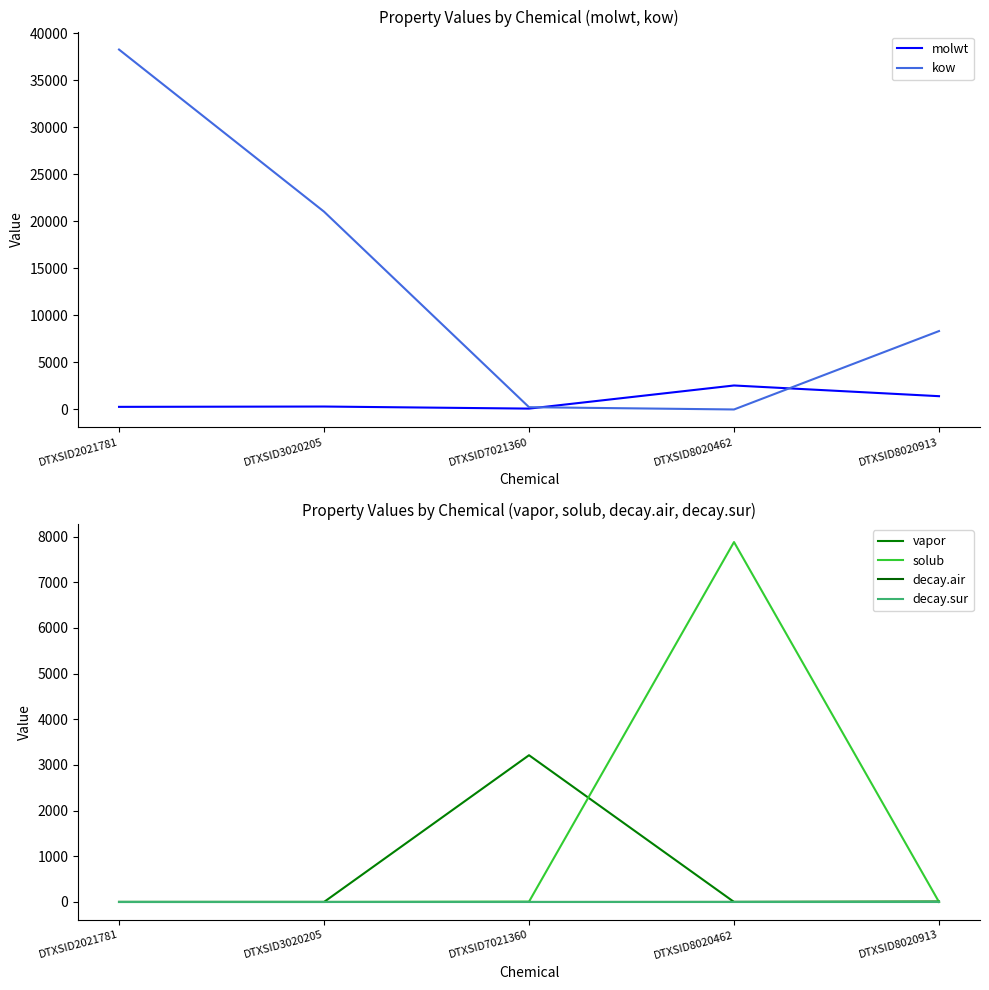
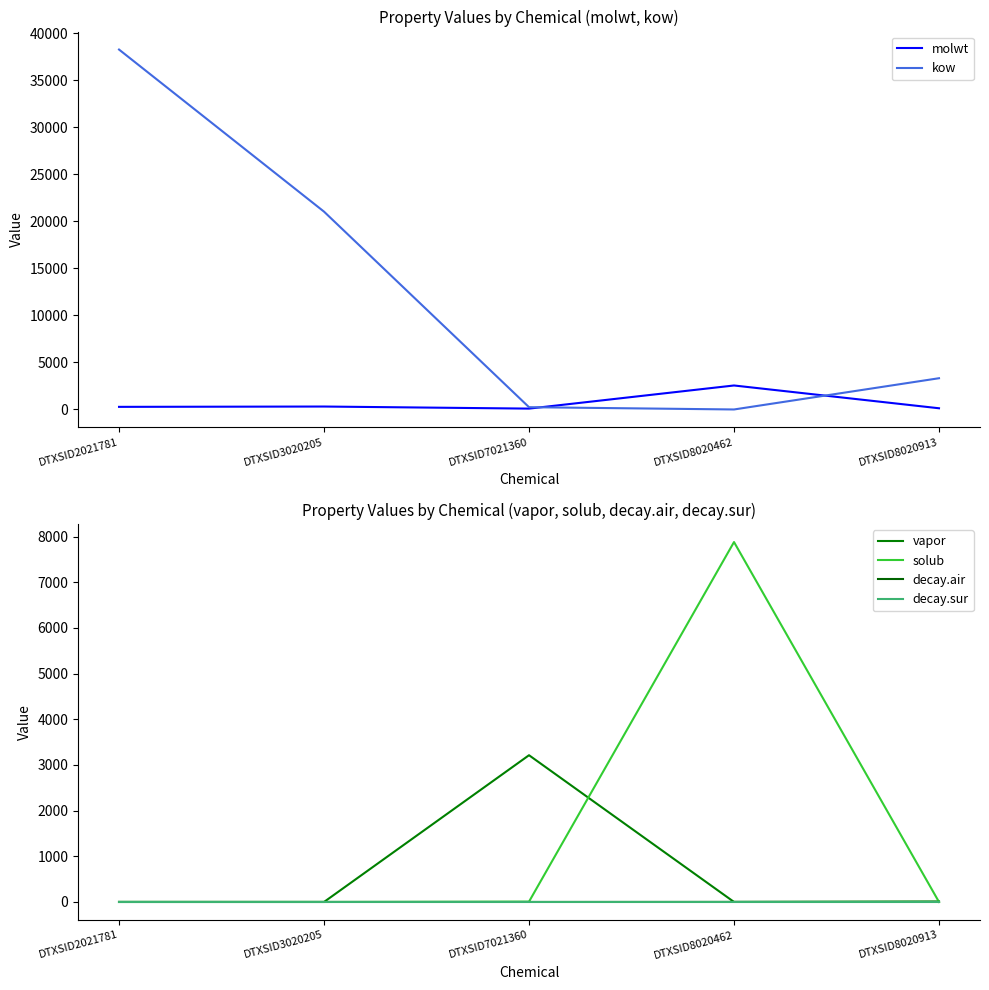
Property Values by Chemical (molwt, kow), molwt, DTXSID8020913: 1000 -> 0
Property Values by Chemical (molwt, kow), kow, DTXSID8020913: 8000 -> 3000
